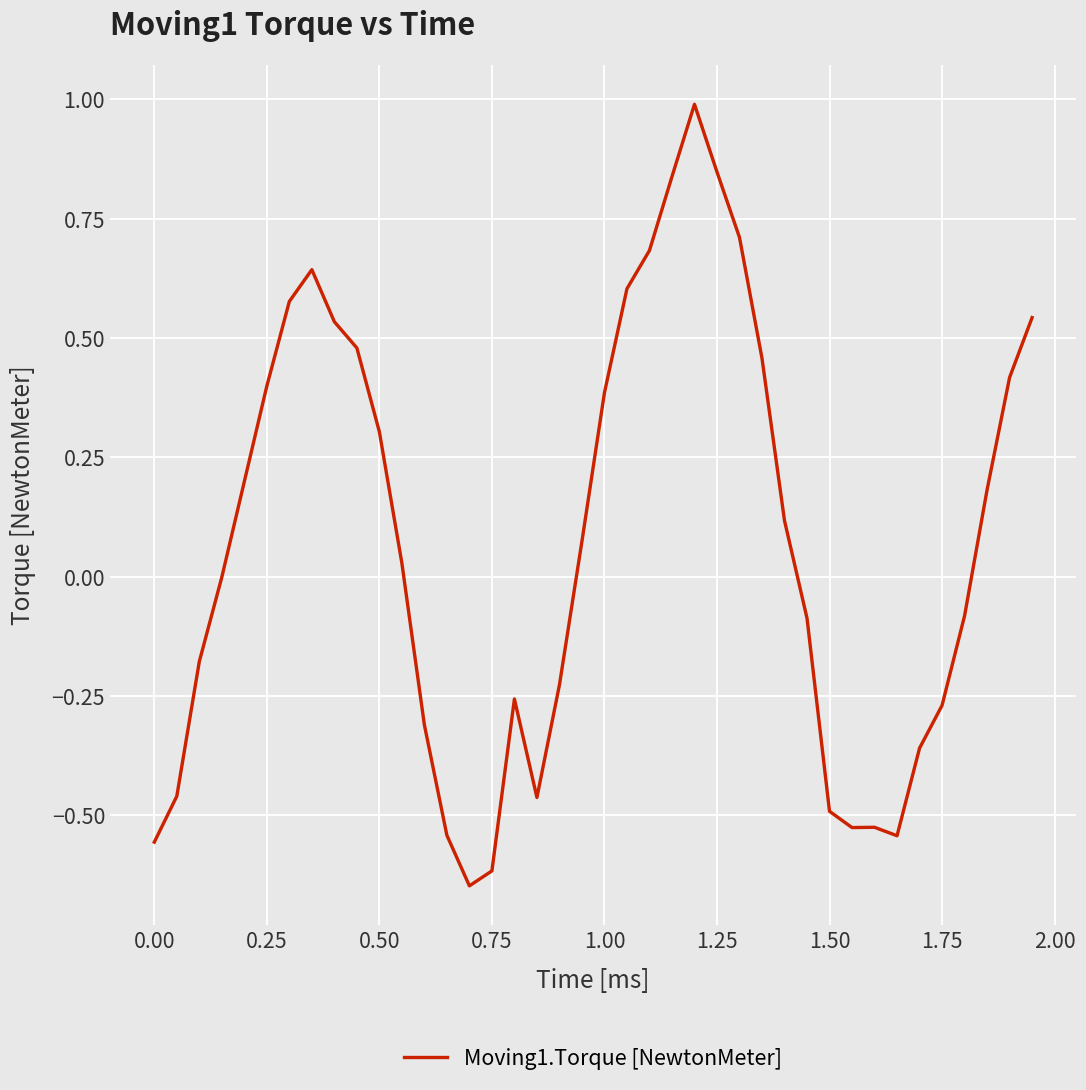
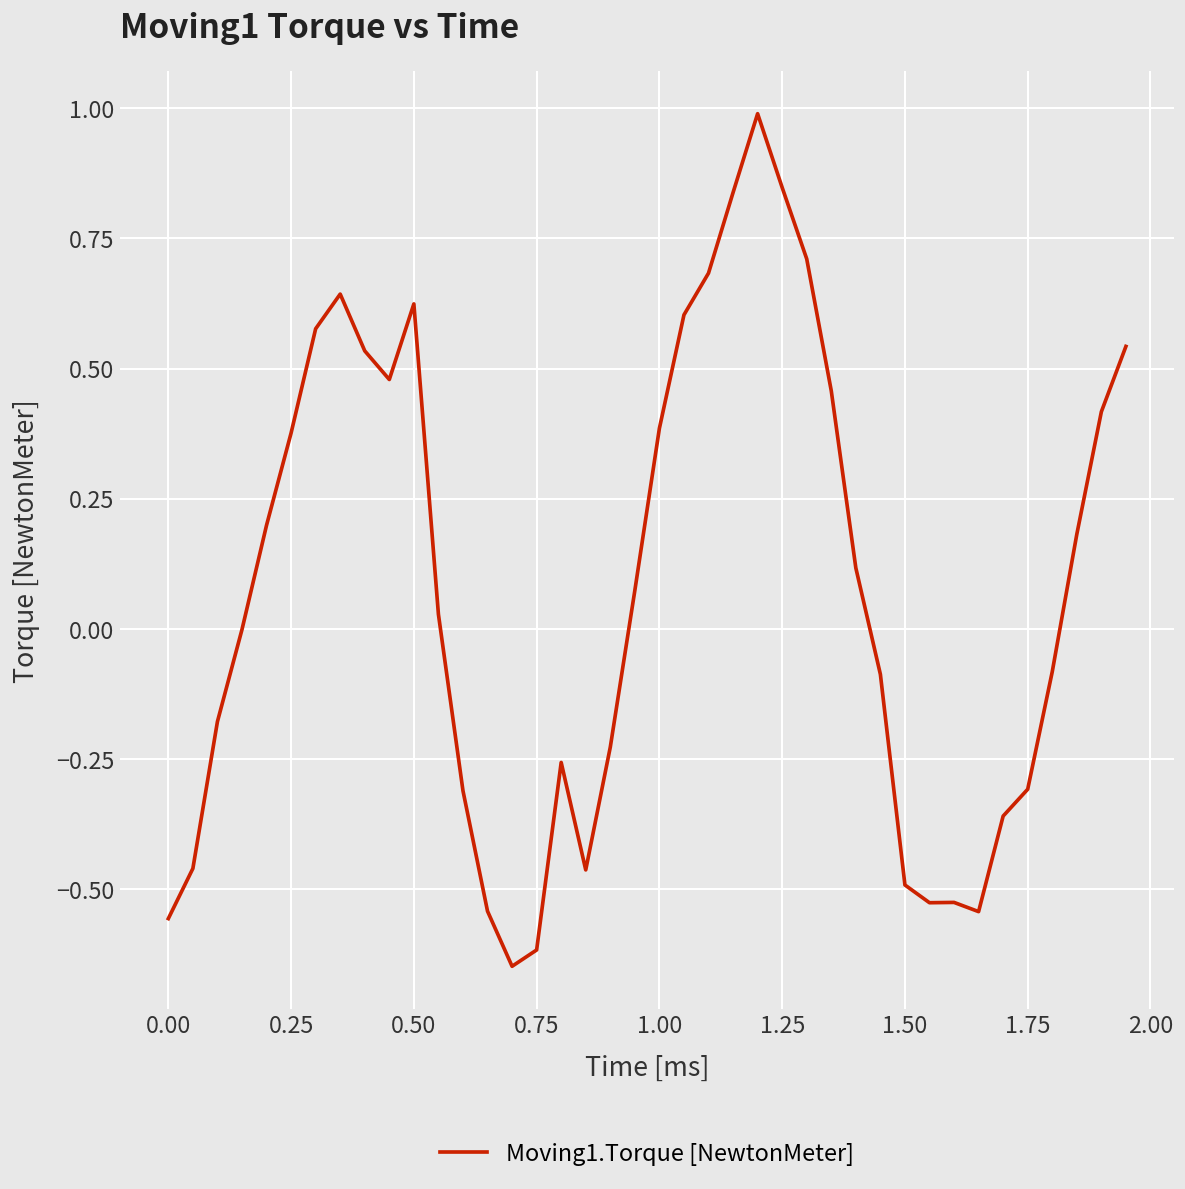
0.25: 0.40 -> 0.38
0.50: 0.30 -> 0.62
1.75: -0.27 -> -0.31
